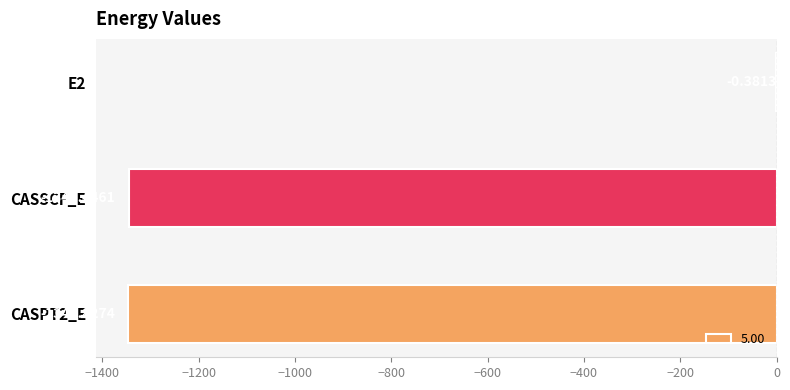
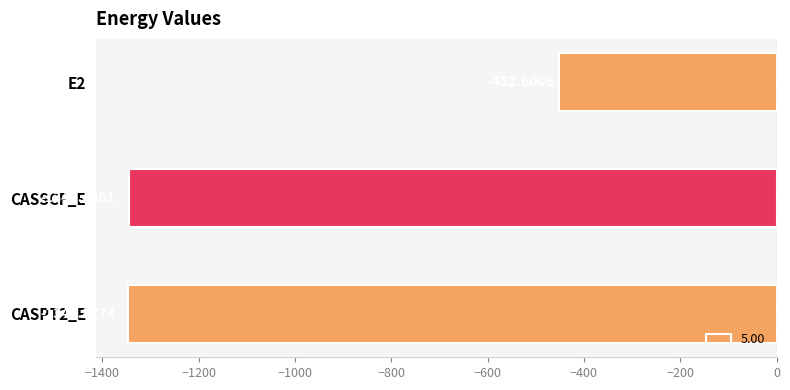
E2: 0 -> -450
